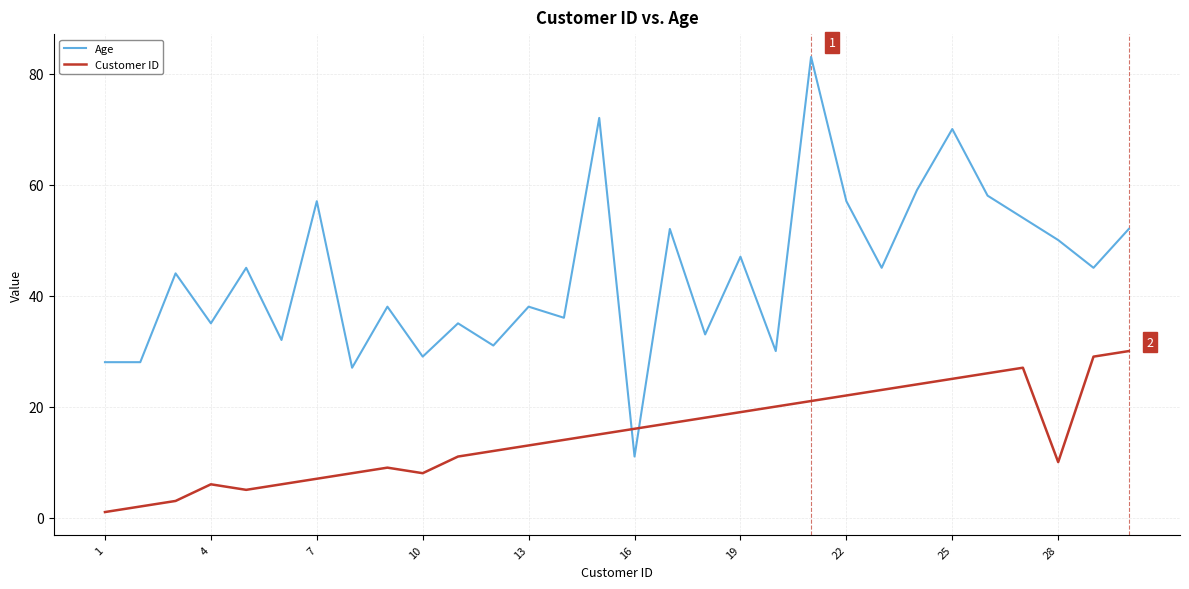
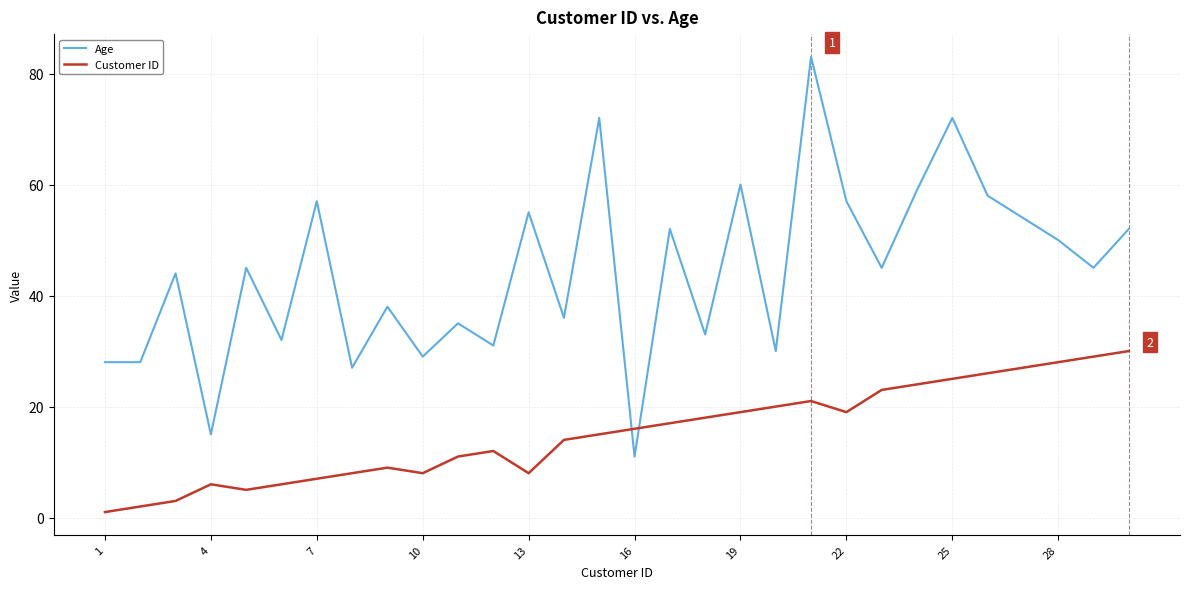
Age, 4: 35 -> 15
Age, 13: 38 -> 55
Customer ID, 13: 13 -> 8
Age, 19: 47 -> 60
Customer ID, 22: 22 -> 19
Age, 25: 70 -> 72
Customer ID, 28: 10 -> 28
